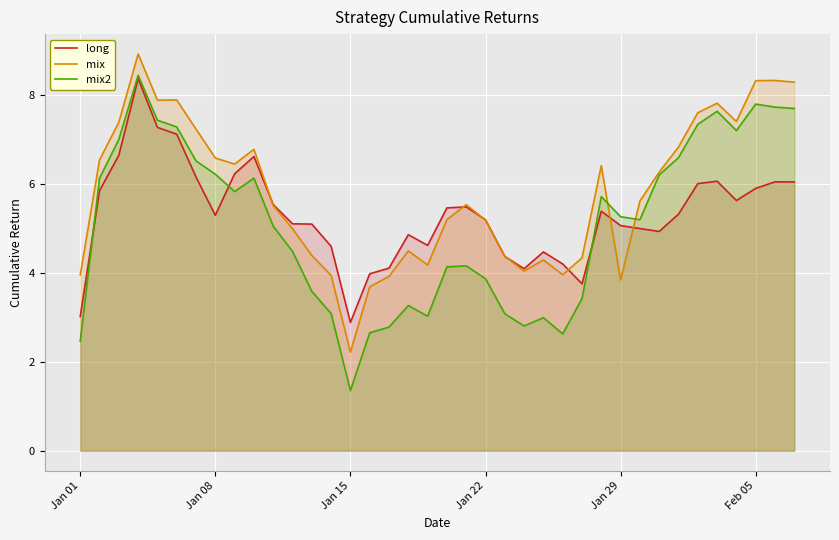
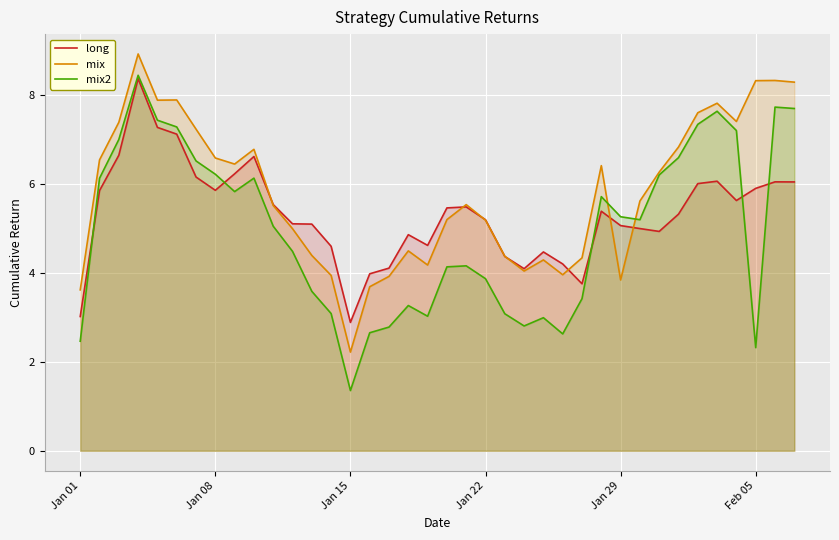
mix, Jan 01: 4.0 -> 3.6
long, Jan 08: 5.3 -> 5.9
mix2, Feb 05: 7.8 -> 2.3
